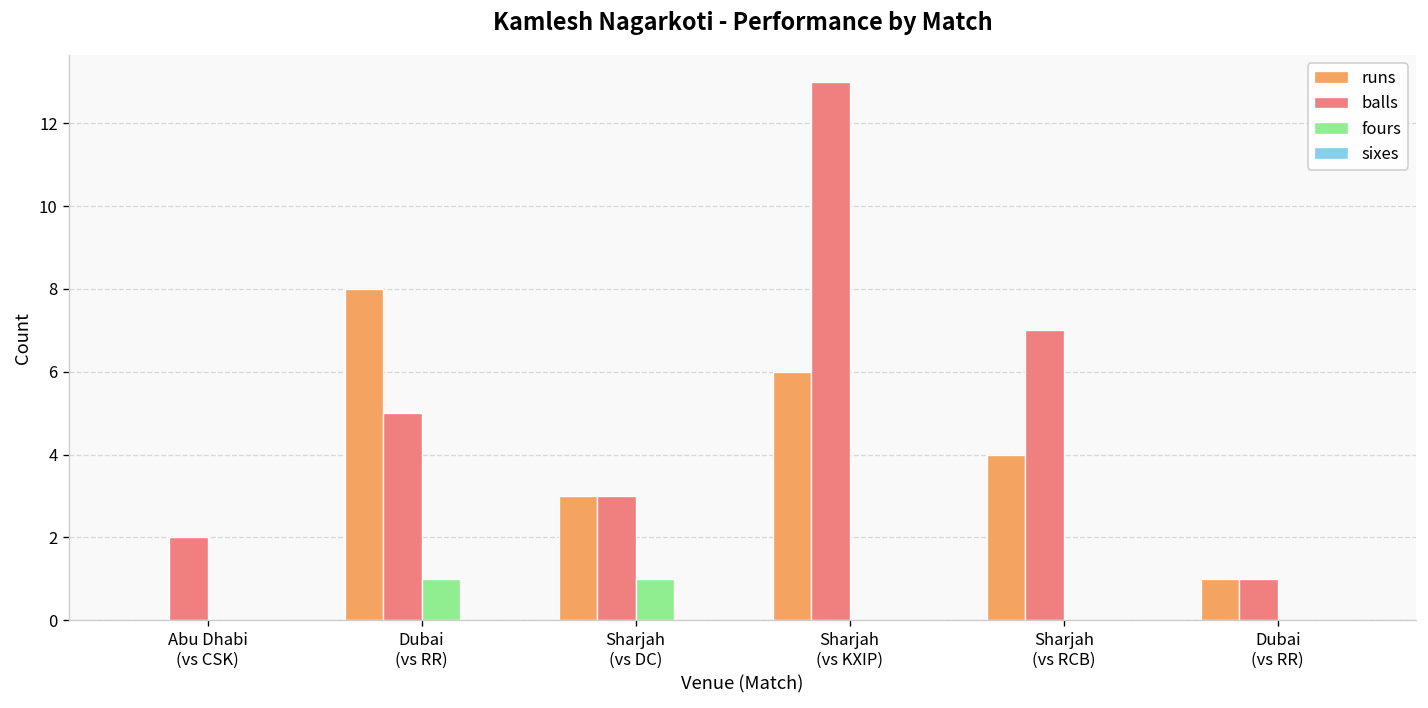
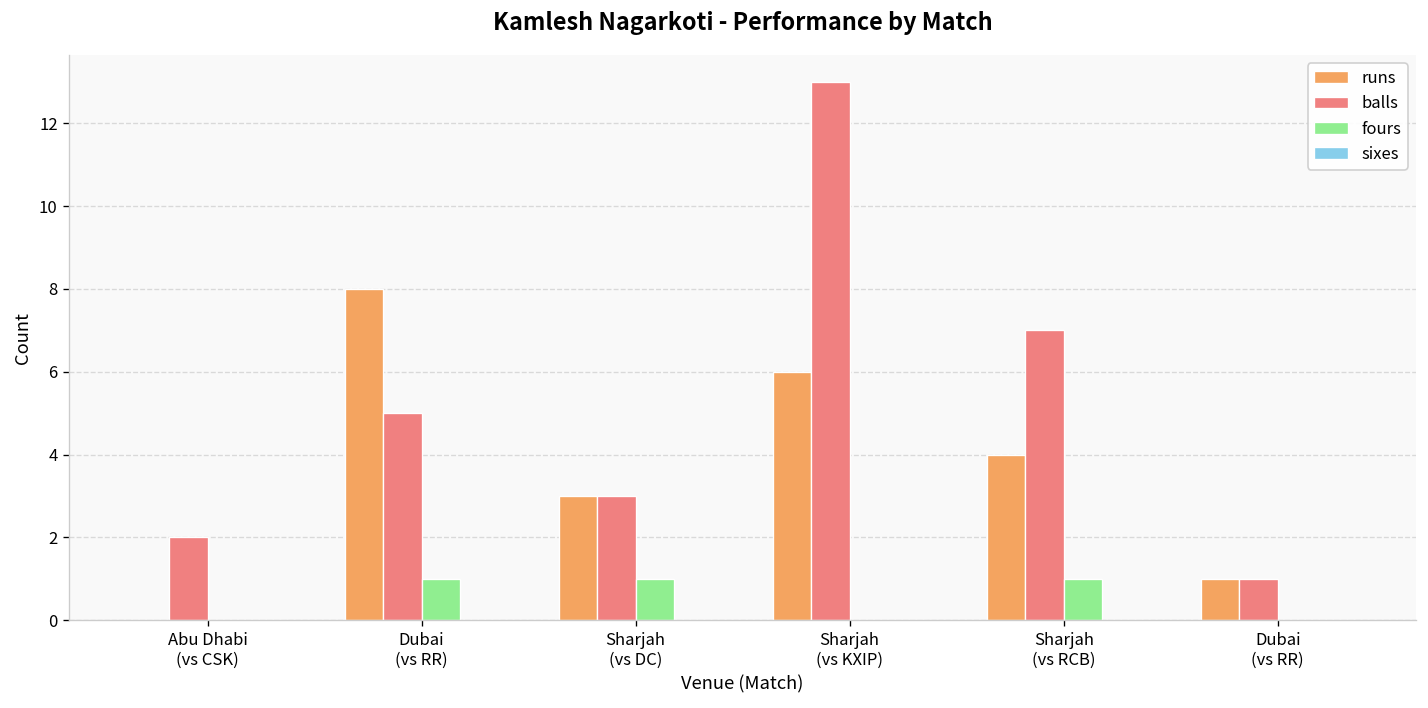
fours, Sharjah (vs RCB): 0 -> 1
